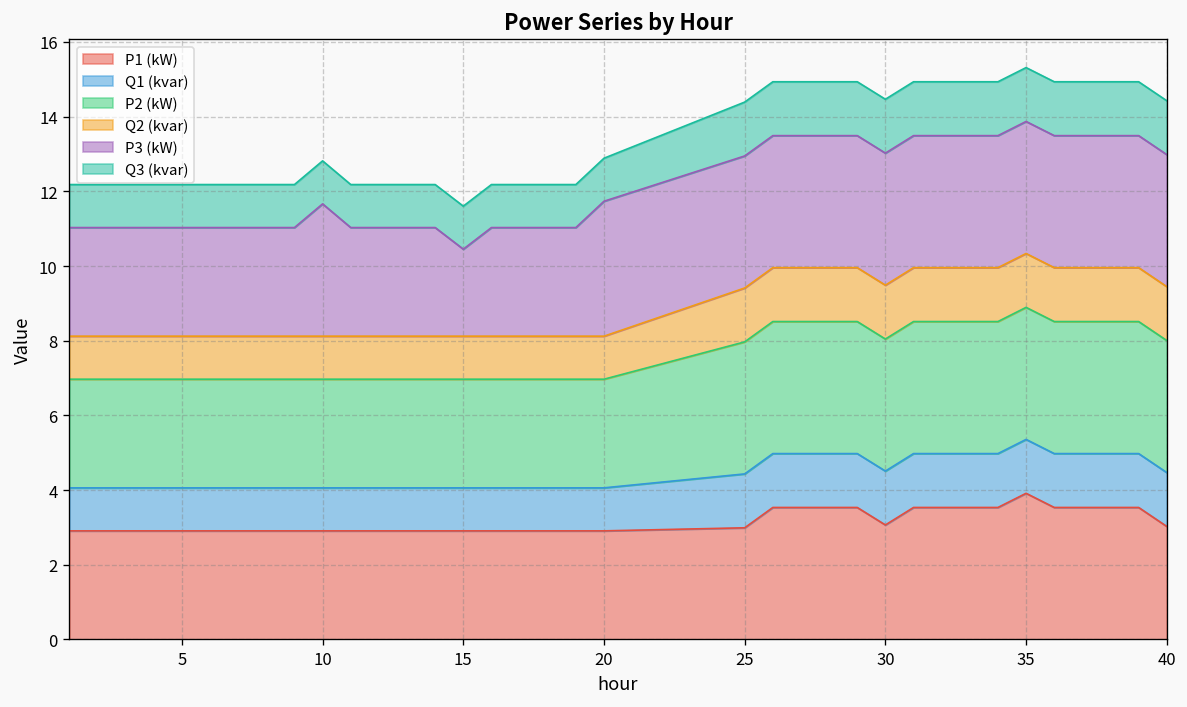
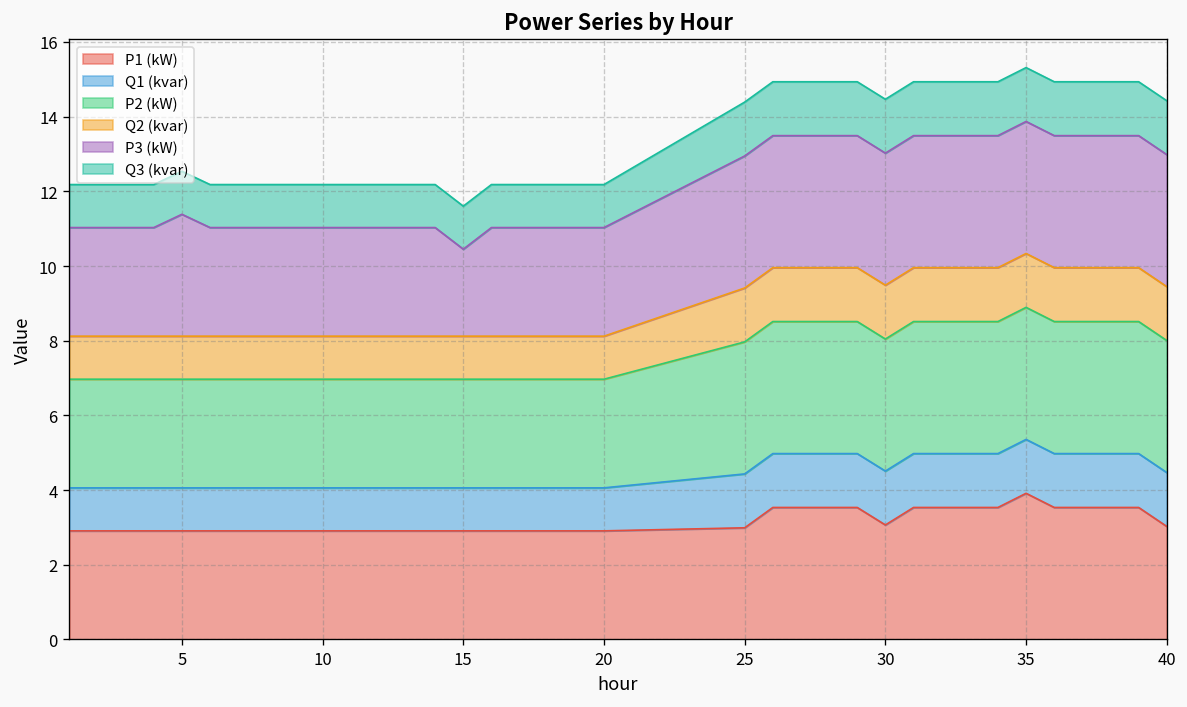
P3 (kW), 5: 2.9 -> 3.3
P3 (kW), 10: 3.5 -> 2.9
P3 (kW), 20: 3.6 -> 2.9
